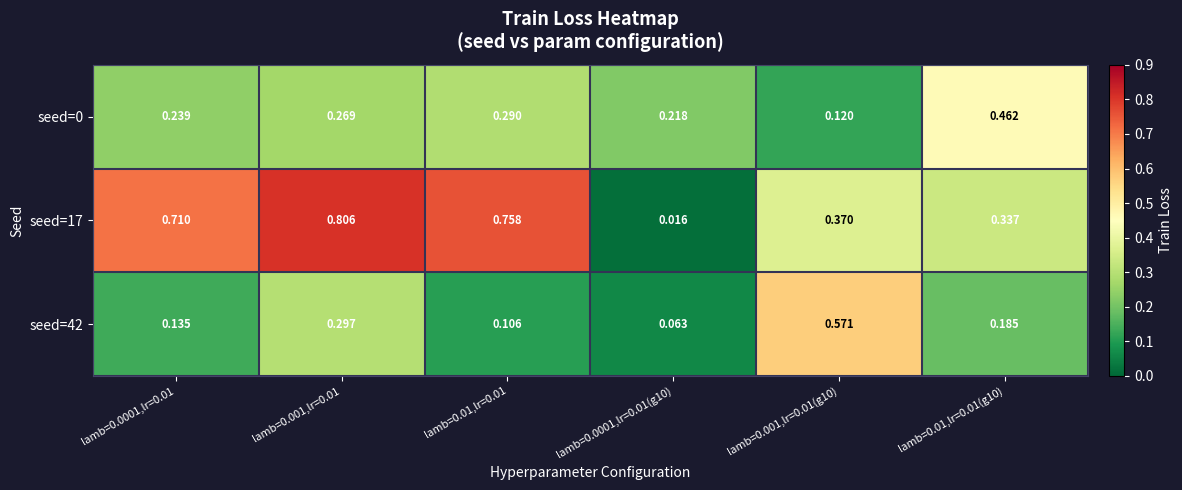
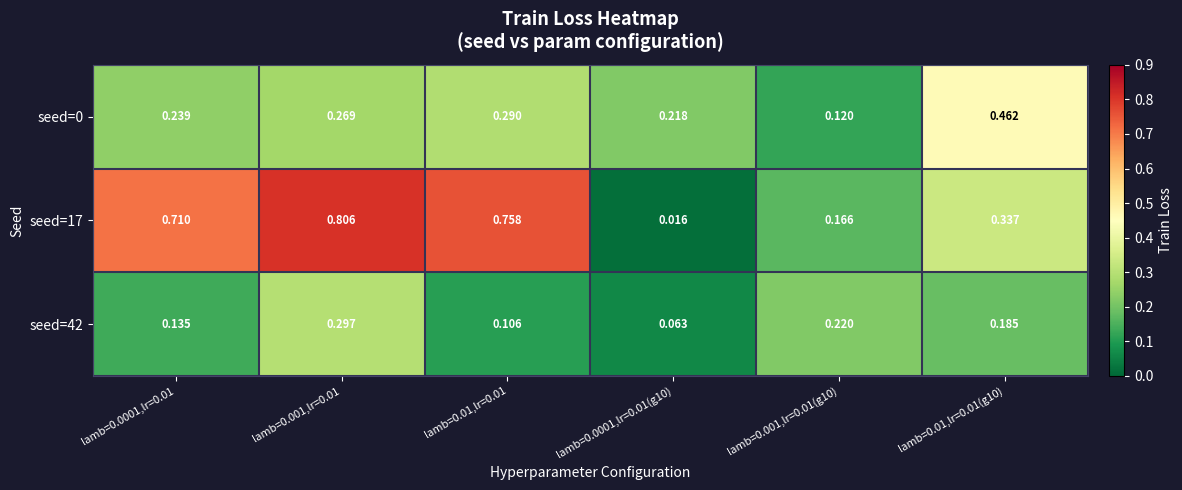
seed=17, lamb=0.001,lr=0.01(g10): 0.370 -> 0.166
seed=42, lamb=0.001,lr=0.01(g10): 0.571 -> 0.220
